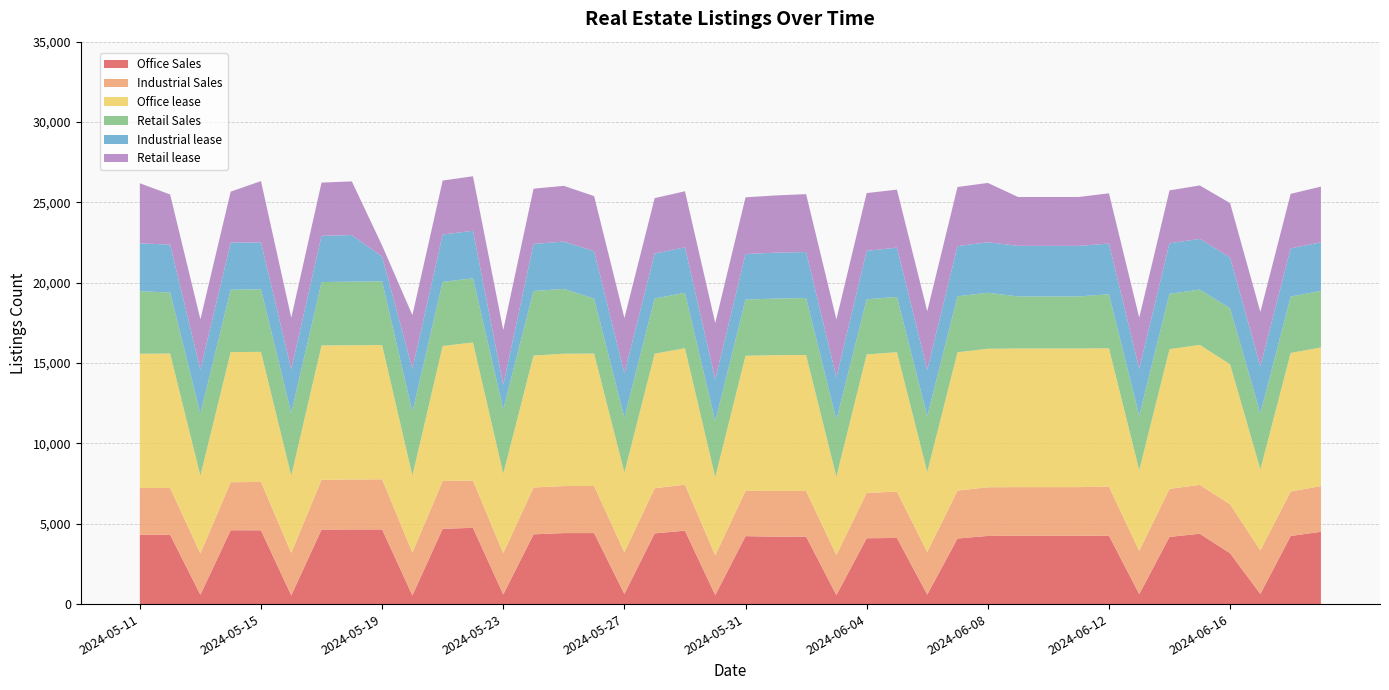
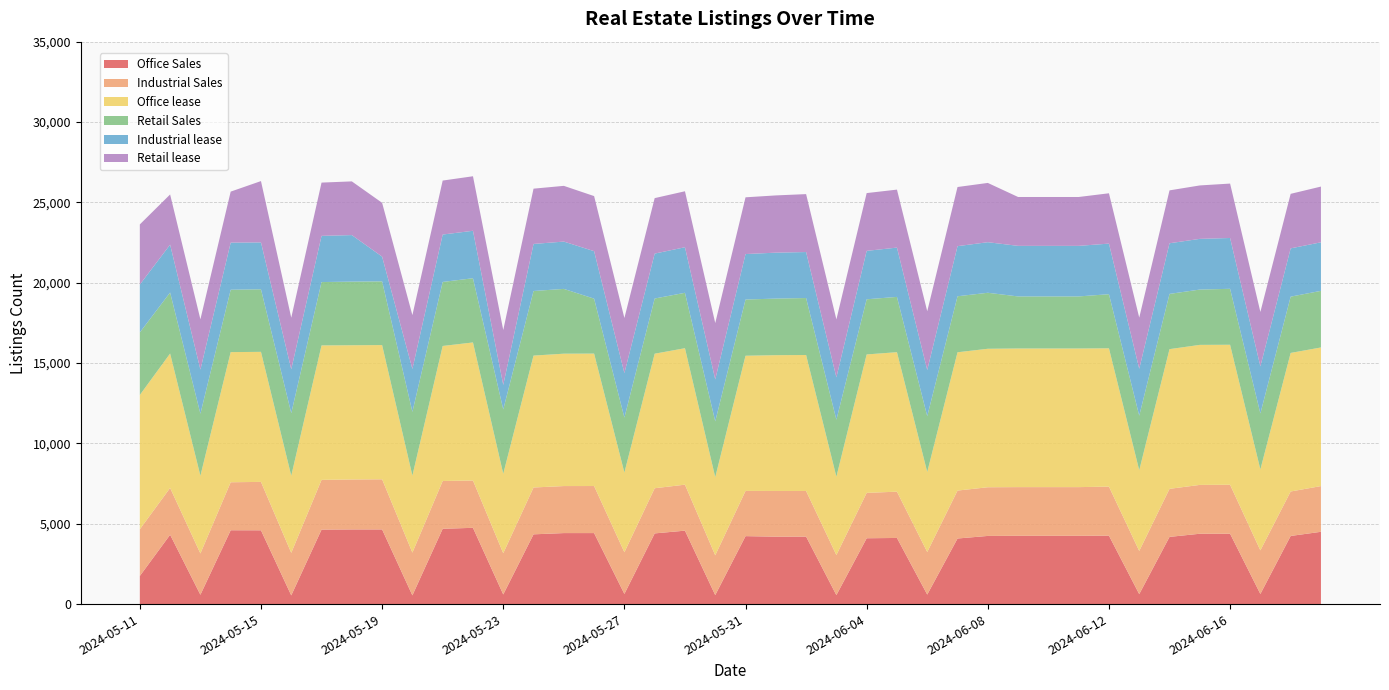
Office Sales, 2024-05-11: 4,300 -> 1,800
Retail lease, 2024-05-19: 700 -> 3,400
Office Sales, 2024-06-16: 3,200 -> 4,400
